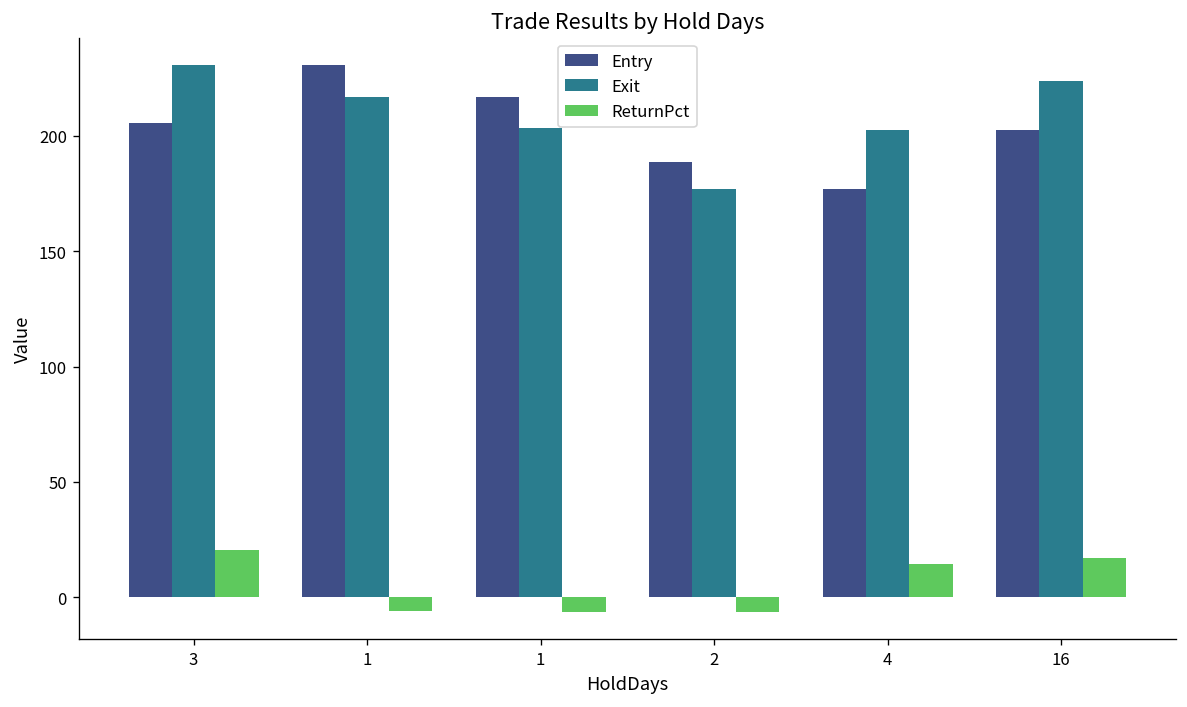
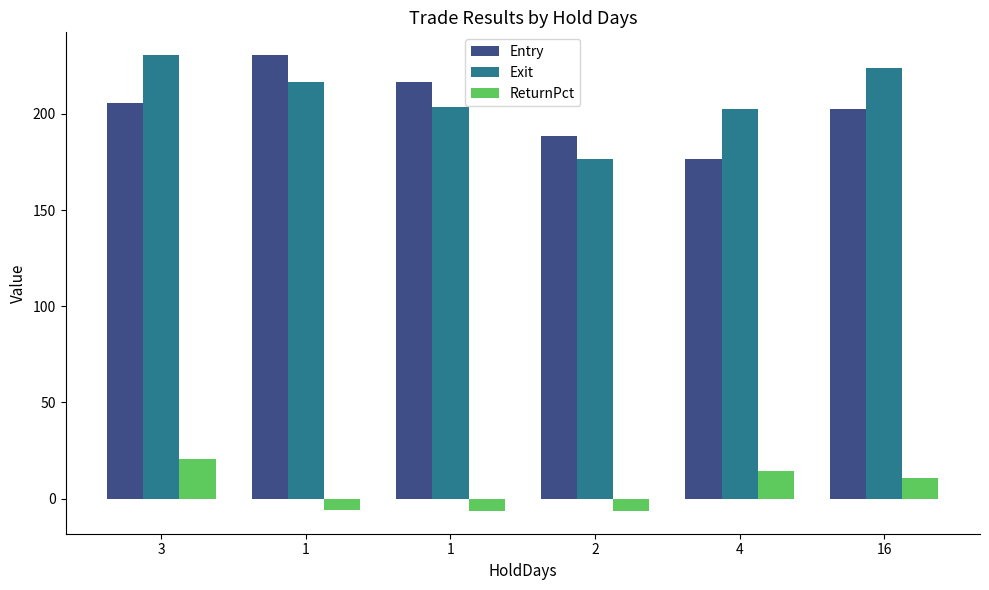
ReturnPct, 16: 17 -> 11
